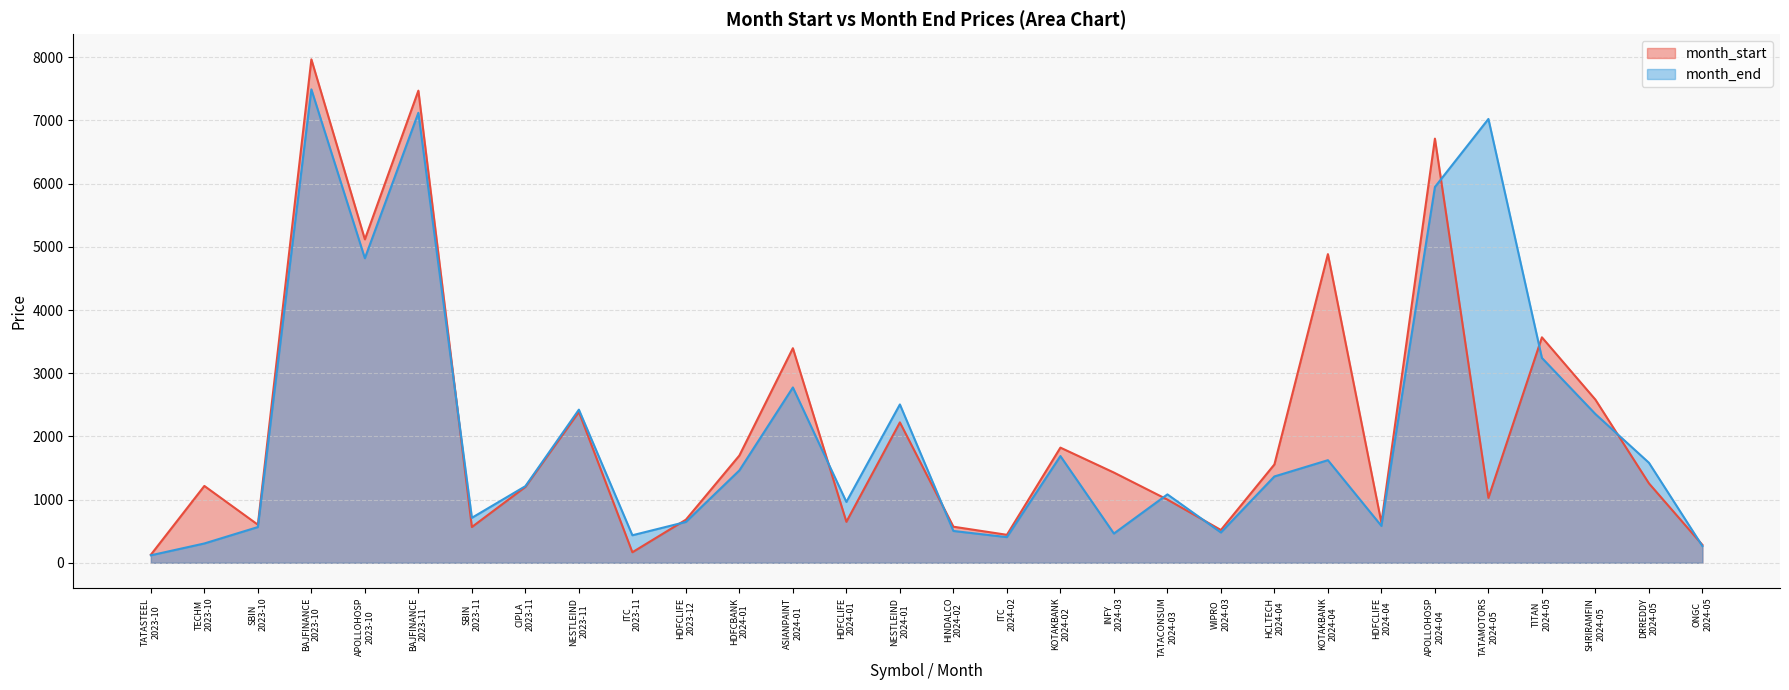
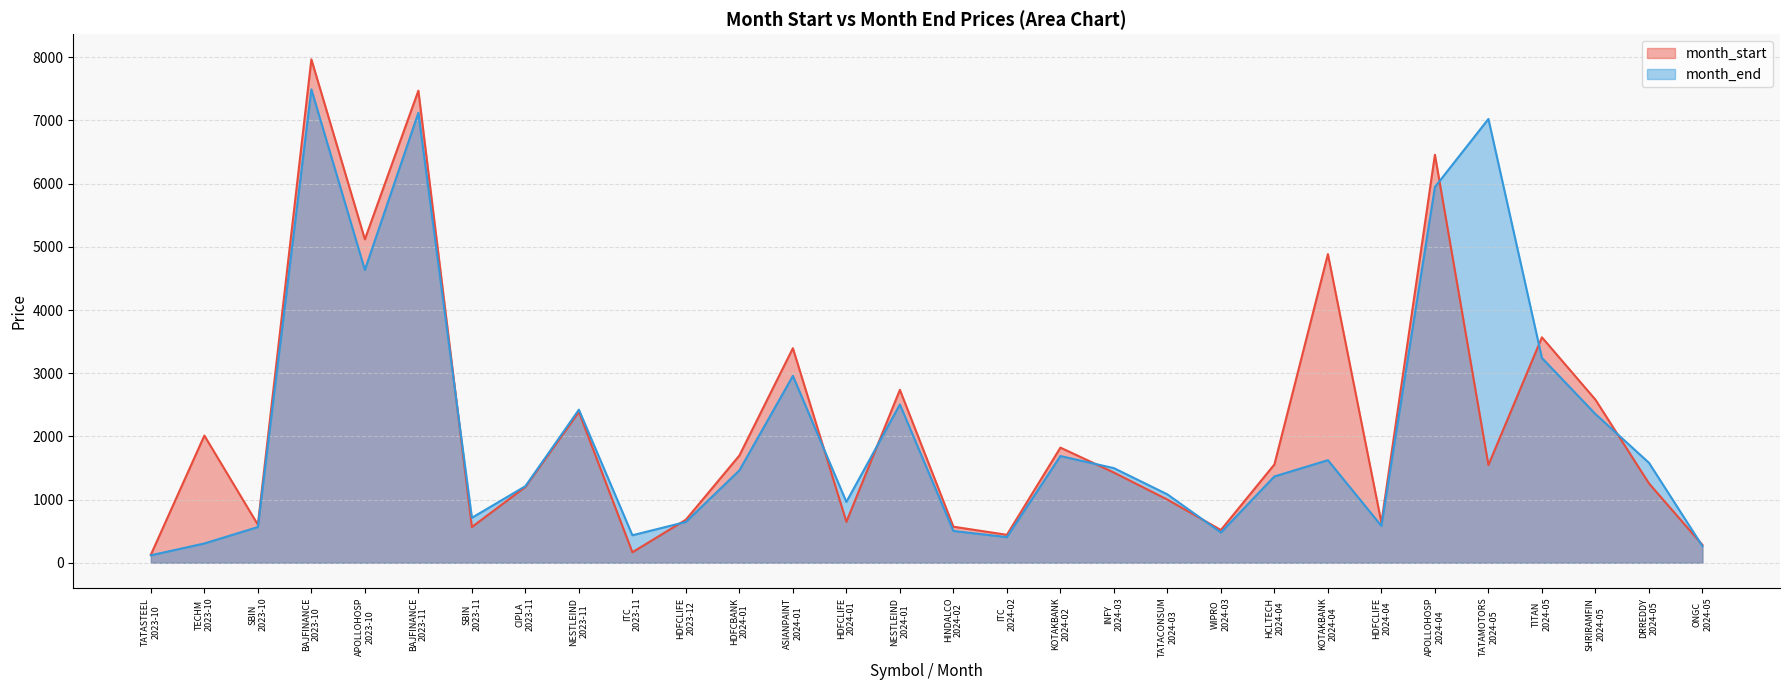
month_start, TECHM 2023-10: 1200 -> 2000
month_end, APOLLOHOSP 2023-10: 4800 -> 4600
month_end, ASIANPAINT 2024-01: 2800 -> 3000
month_start, NESTLEIND 2024-01: 2200 -> 2700
month_end, INFY 2024-03: 500 -> 1500
month_start, APOLLOHOSP 2024-04: 6700 -> 6500
month_start, TATAMOTORS 2024-05: 1000 -> 1500
